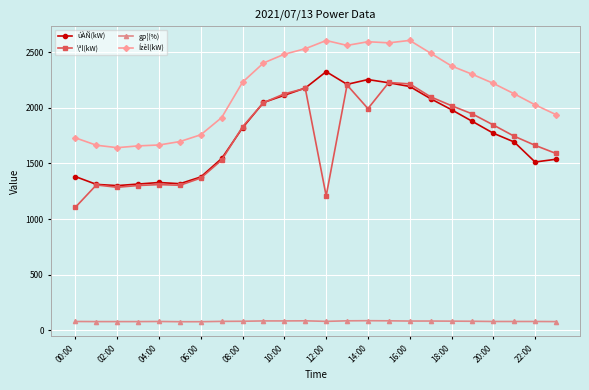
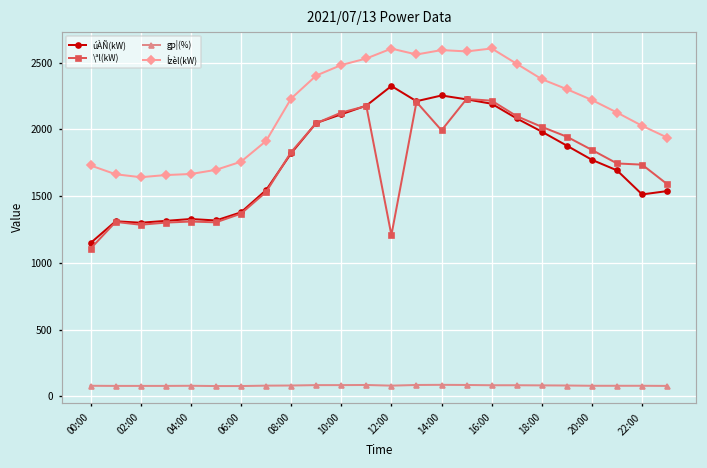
úÀÑ(kW), 00:00: 1380 -> 1150
\ªl(kW), 22:00: 1660 -> 1740
